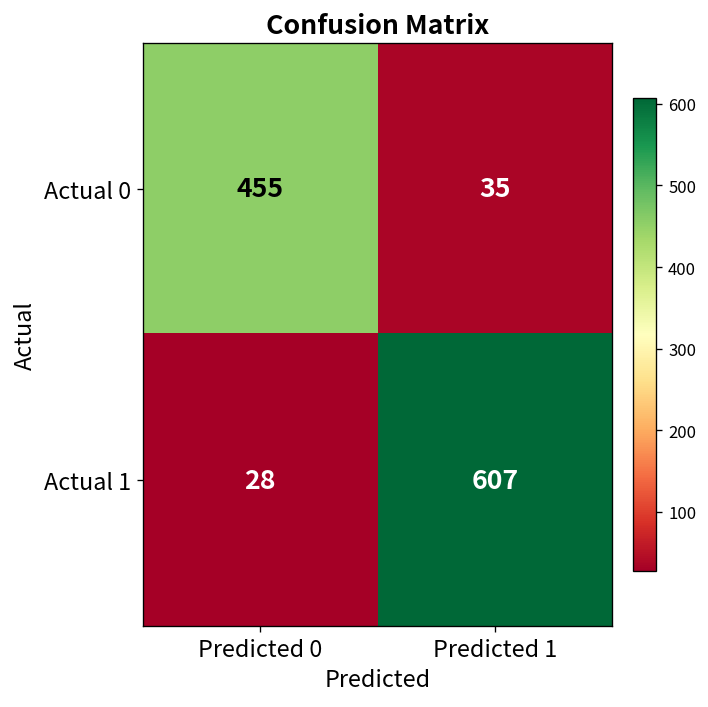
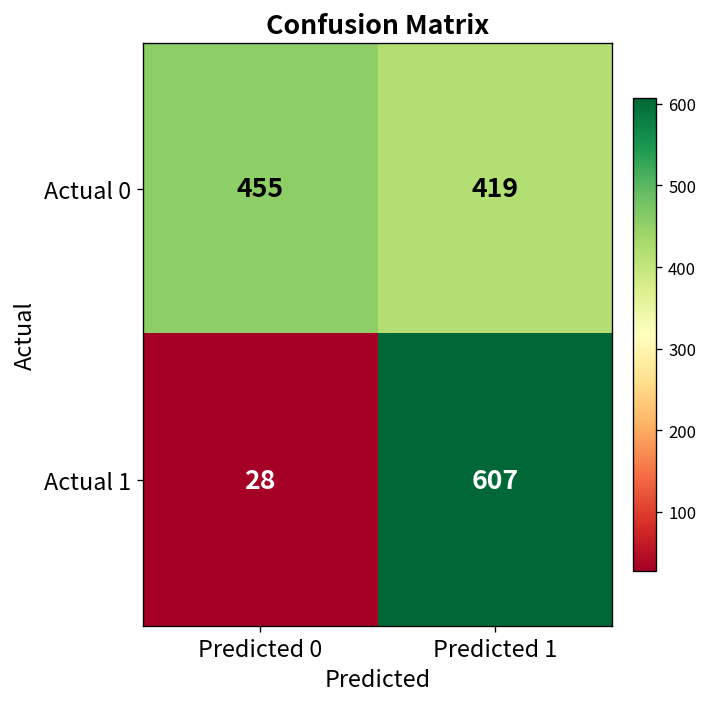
Actual 0, Predicted 1: 35 -> 419
